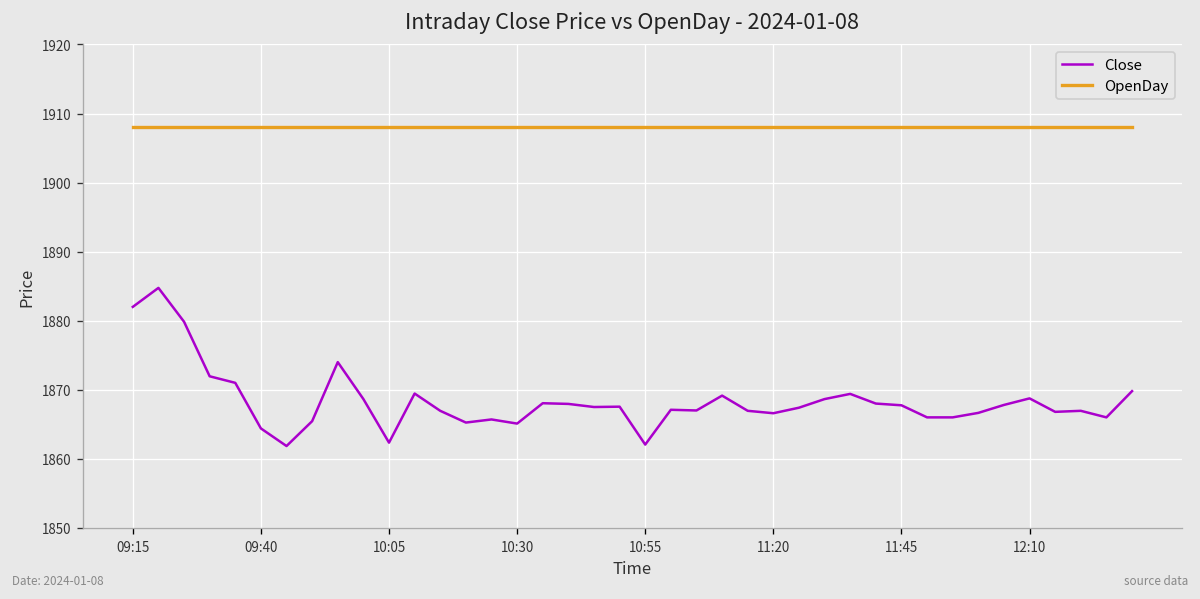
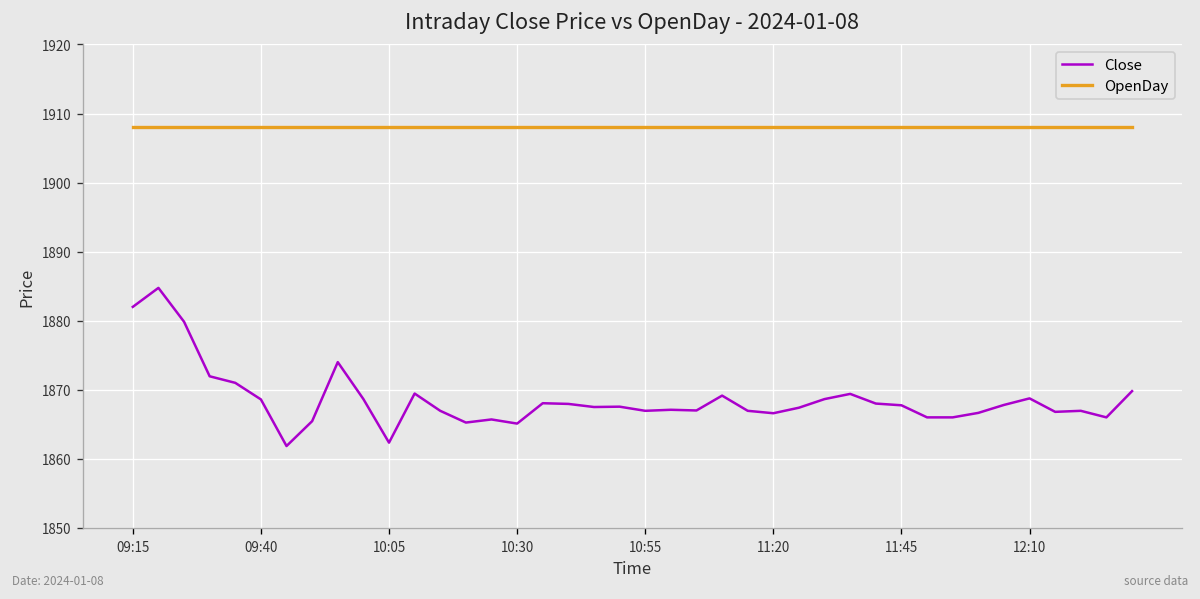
Close, 09:40: 1864 -> 1869
Close, 10:55: 1862 -> 1867
